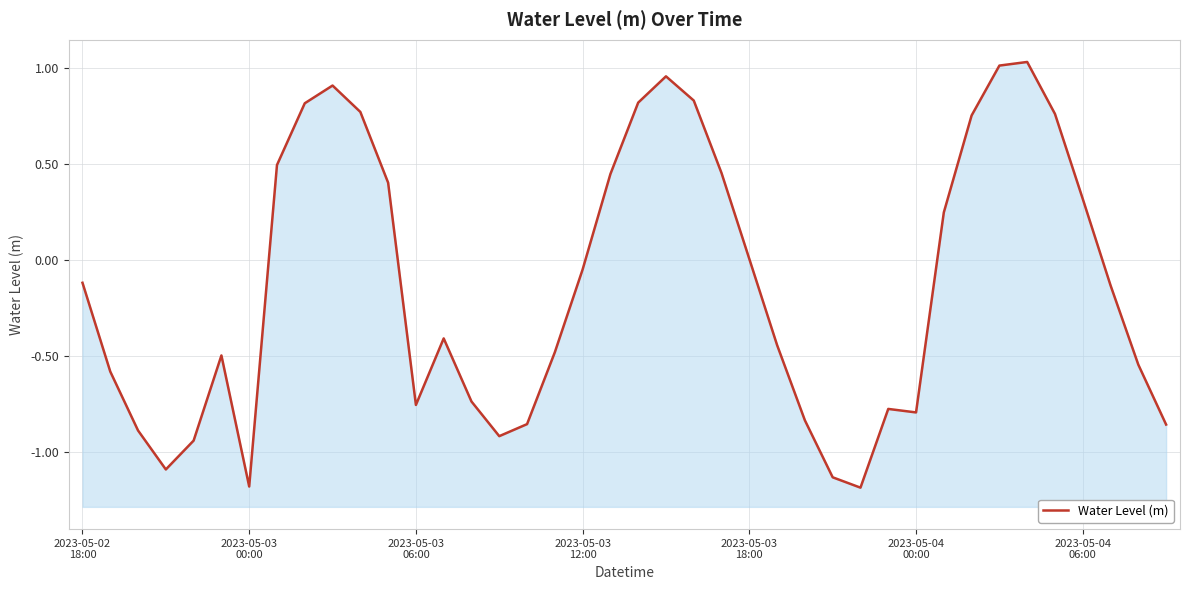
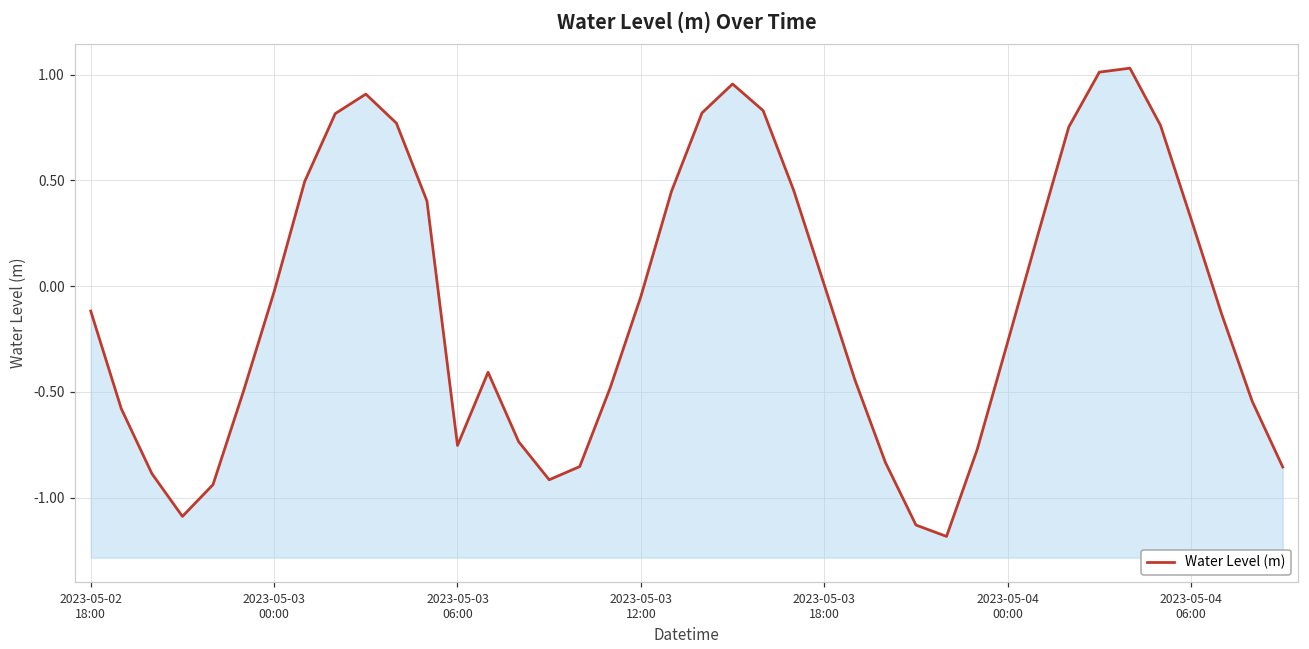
2023-05-03 00:00: -1.18 -> -0.03
2023-05-04 00:00: -0.79 -> -0.26
